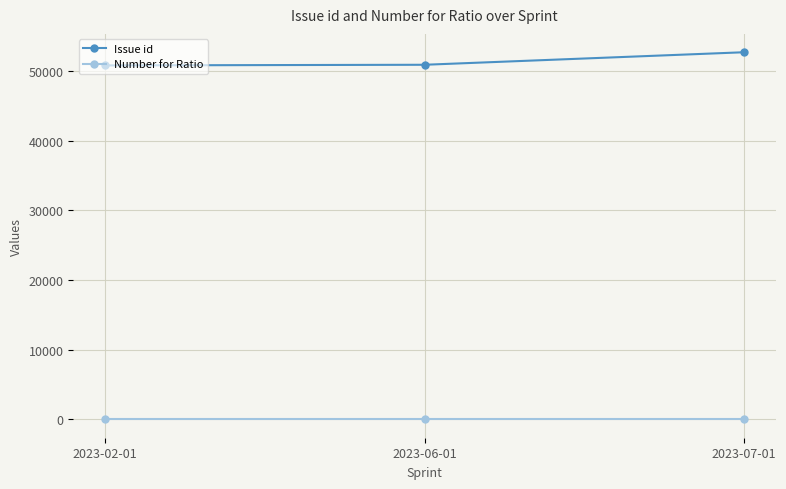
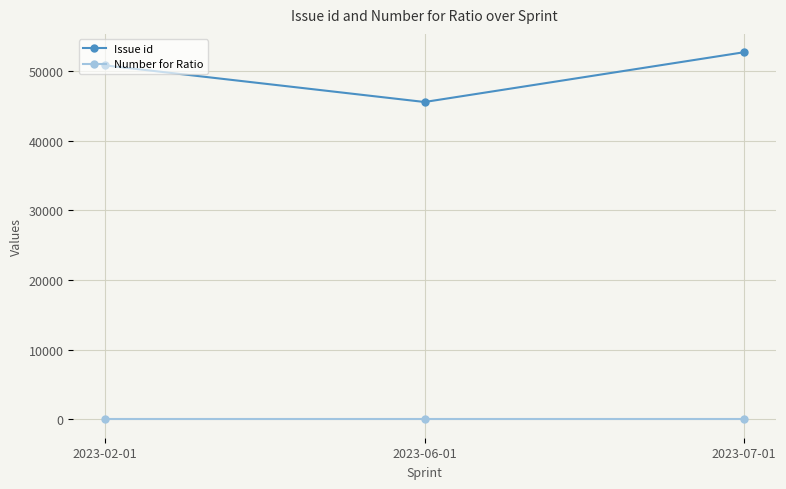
Issue id, 2023-06-01: 51000 -> 46000
